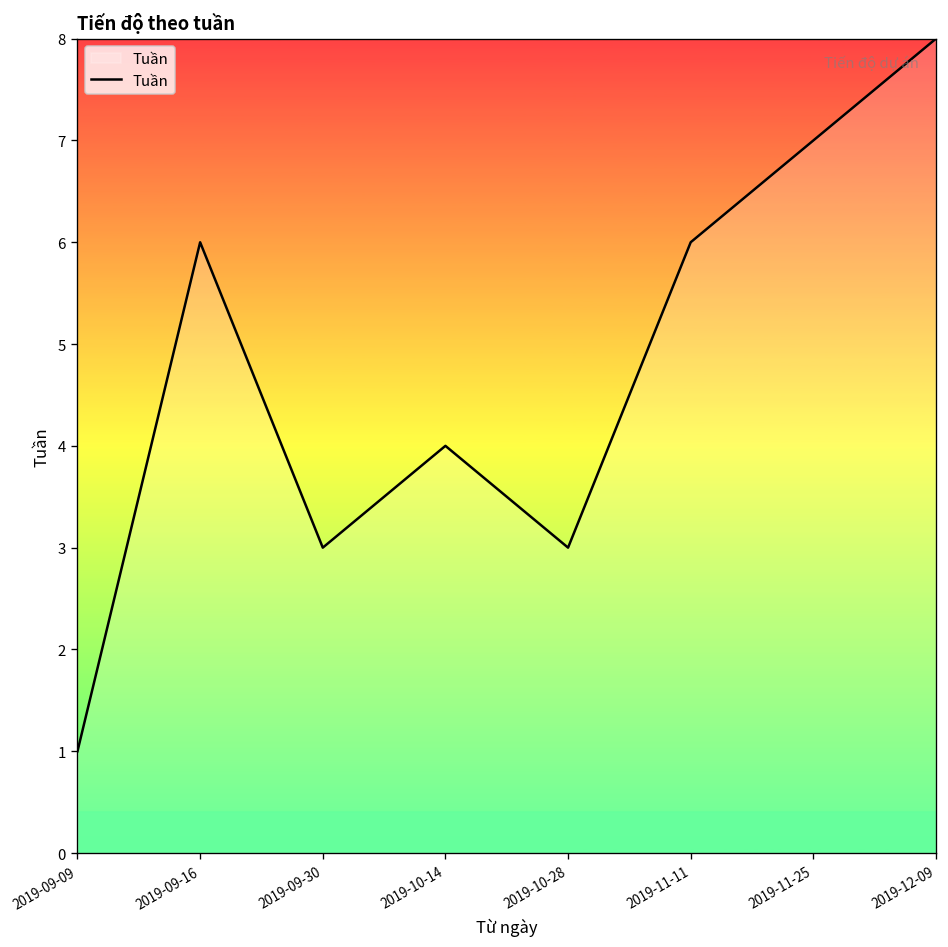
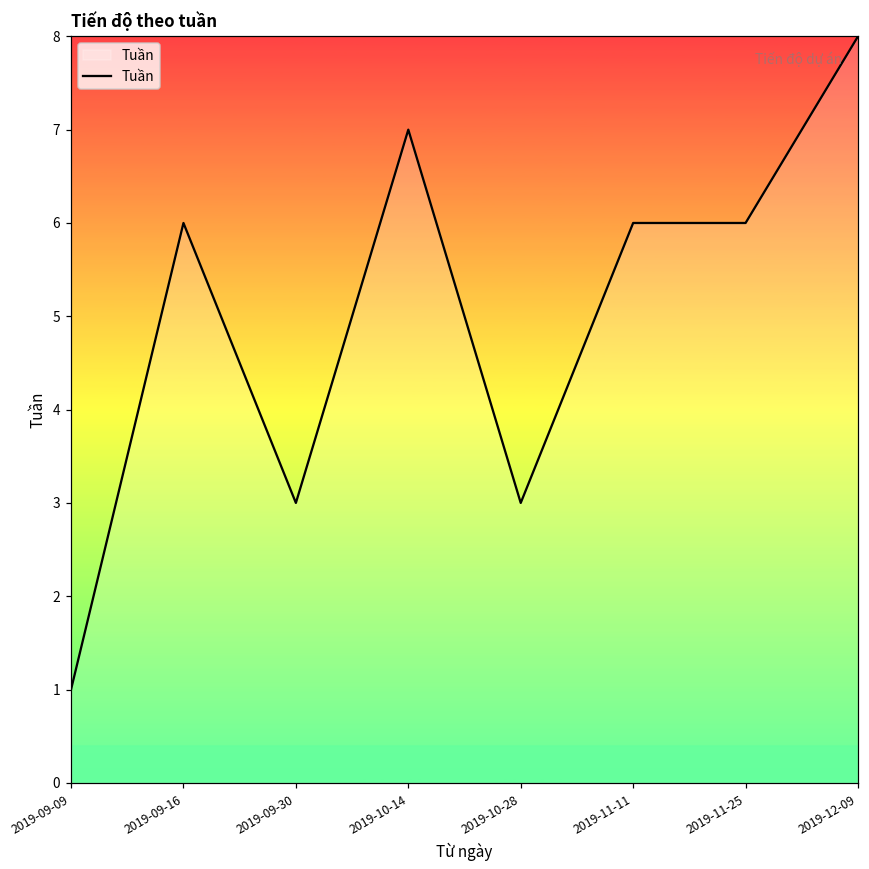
2019-10-14: 4 -> 7
2019-11-25: 7 -> 6
